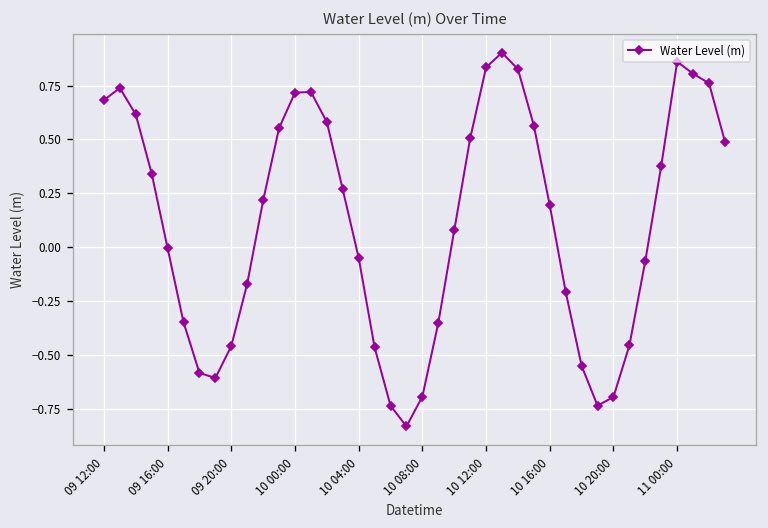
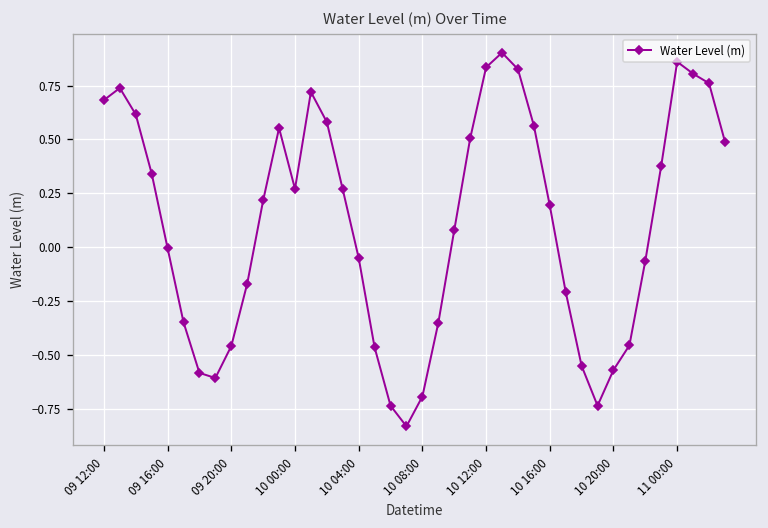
10 00:00: 0.72 -> 0.27
10 20:00: -0.70 -> -0.57
